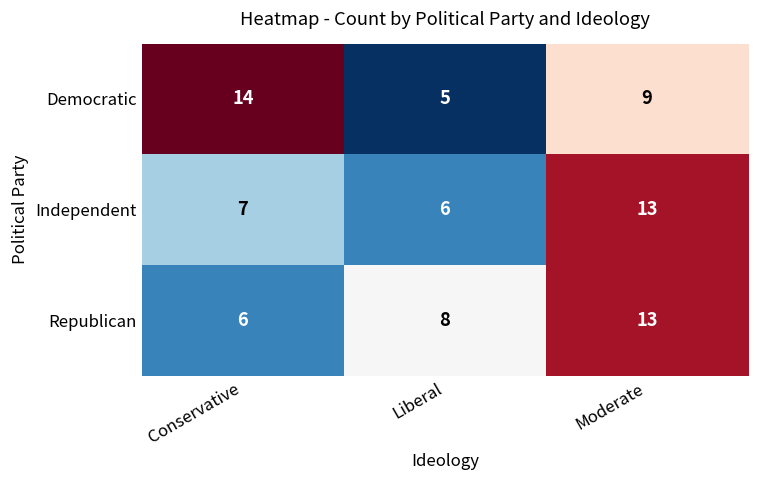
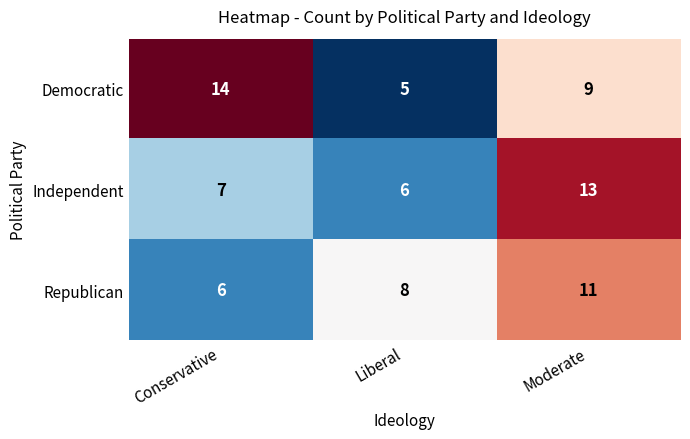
Republican, Moderate: 13 -> 11
